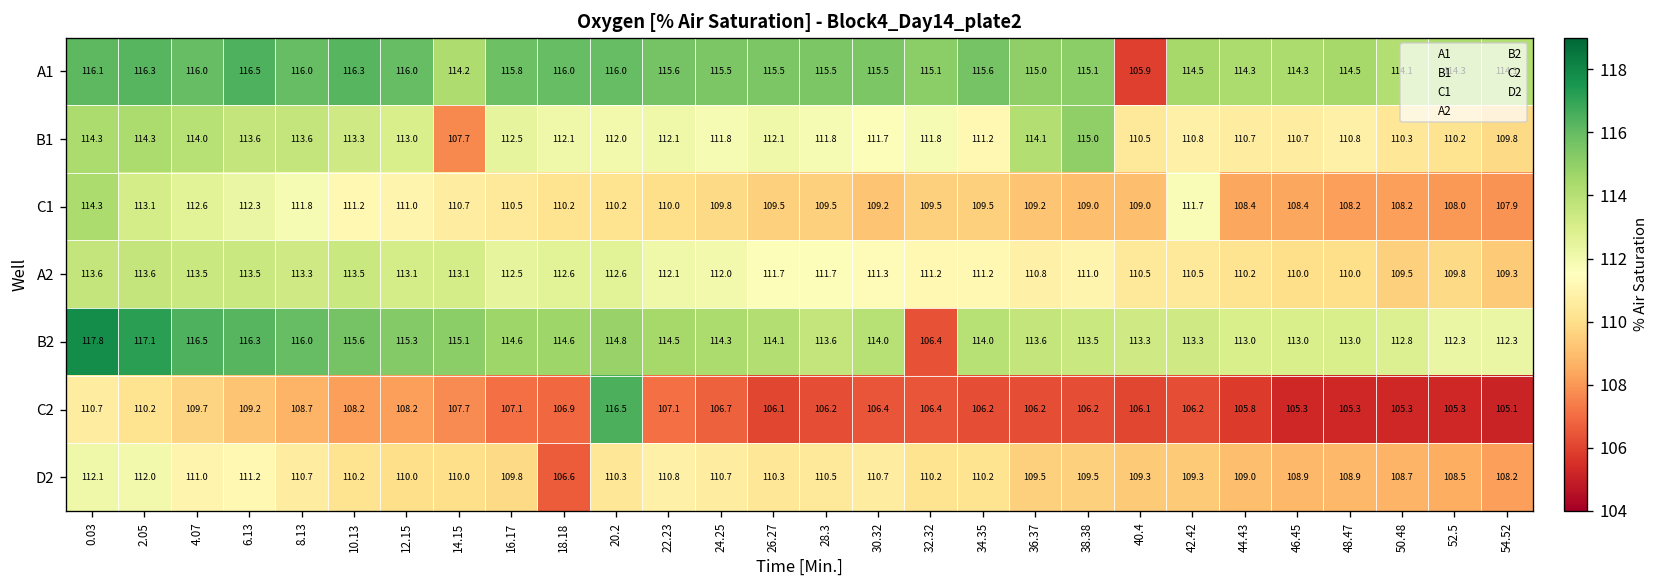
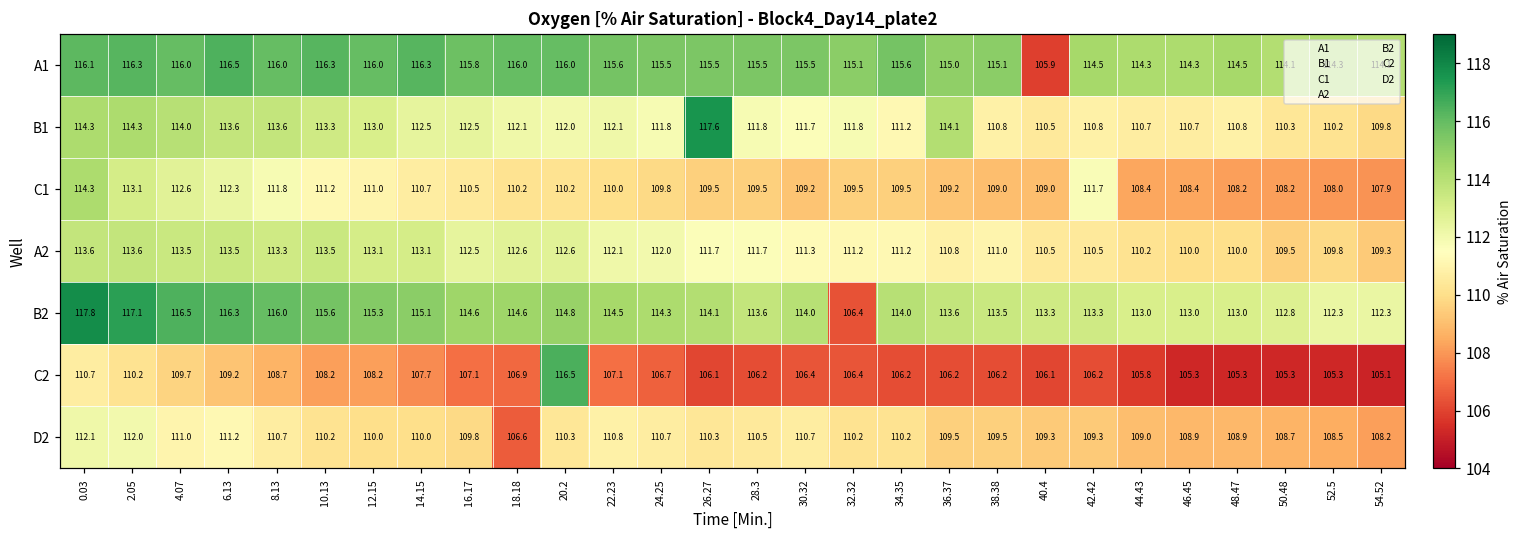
A1, 14.15: 114.2 -> 116.3
B1, 14.15: 107.7 -> 112.5
B1, 26.27: 112.1 -> 117.6
B1, 38.38: 115.0 -> 110.8
